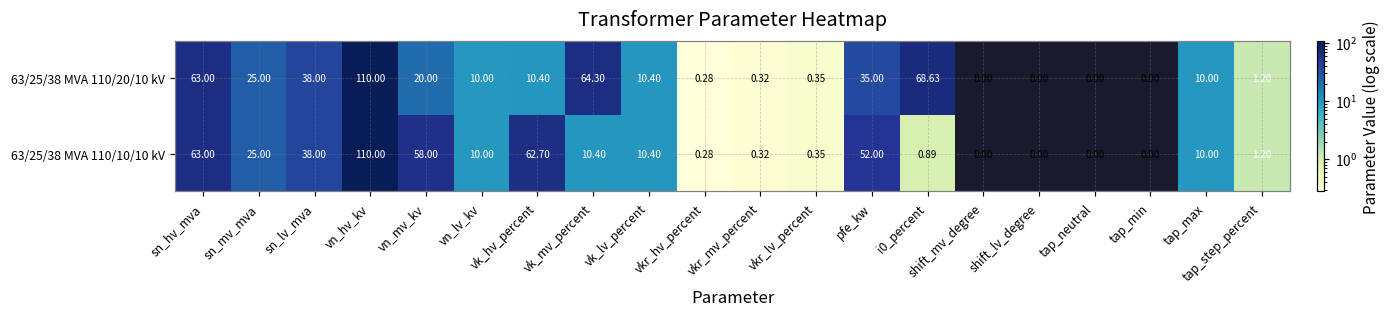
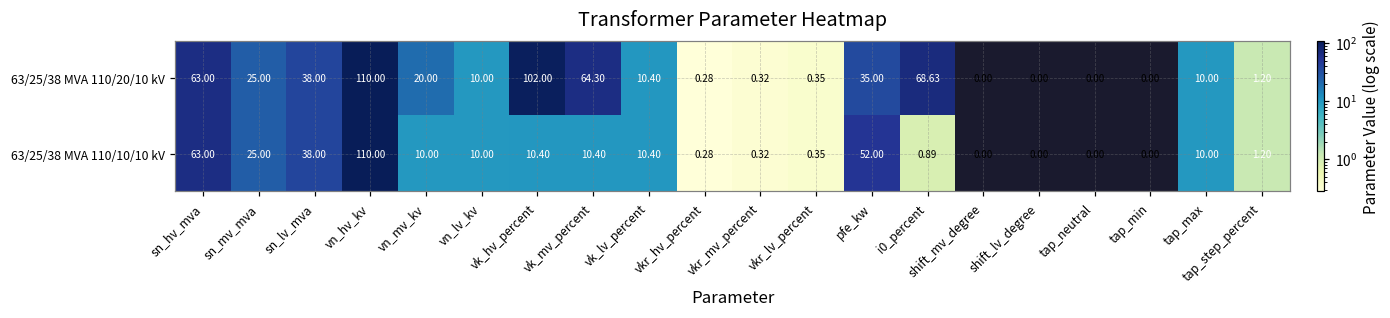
63/25/38 MVA 110/20/10 kV, vk_hv_percent: 10.40 -> 102.00
63/25/38 MVA 110/10/10 kV, vn_mv_kv: 58.00 -> 10.00
63/25/38 MVA 110/10/10 kV, vk_hv_percent: 62.70 -> 10.40
